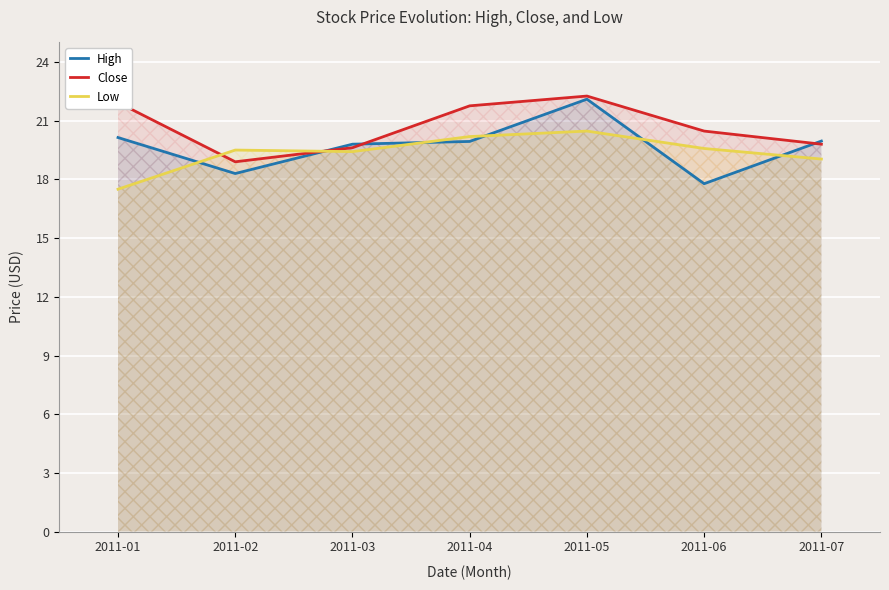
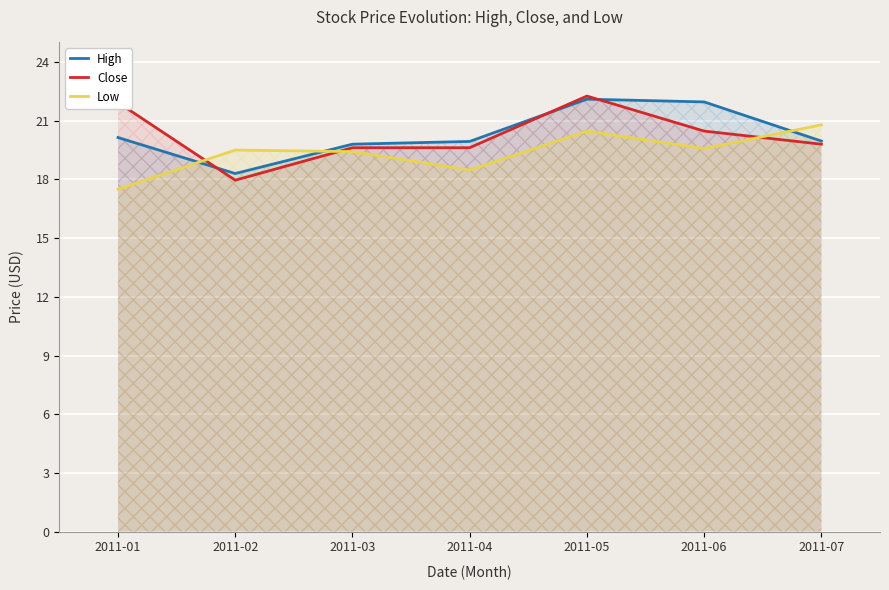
Close, 2011-02: 18.9 -> 18.0
Close, 2011-04: 21.8 -> 19.6
Low, 2011-04: 20.2 -> 18.5
High, 2011-06: 17.8 -> 22.0
Low, 2011-07: 19.0 -> 20.8
